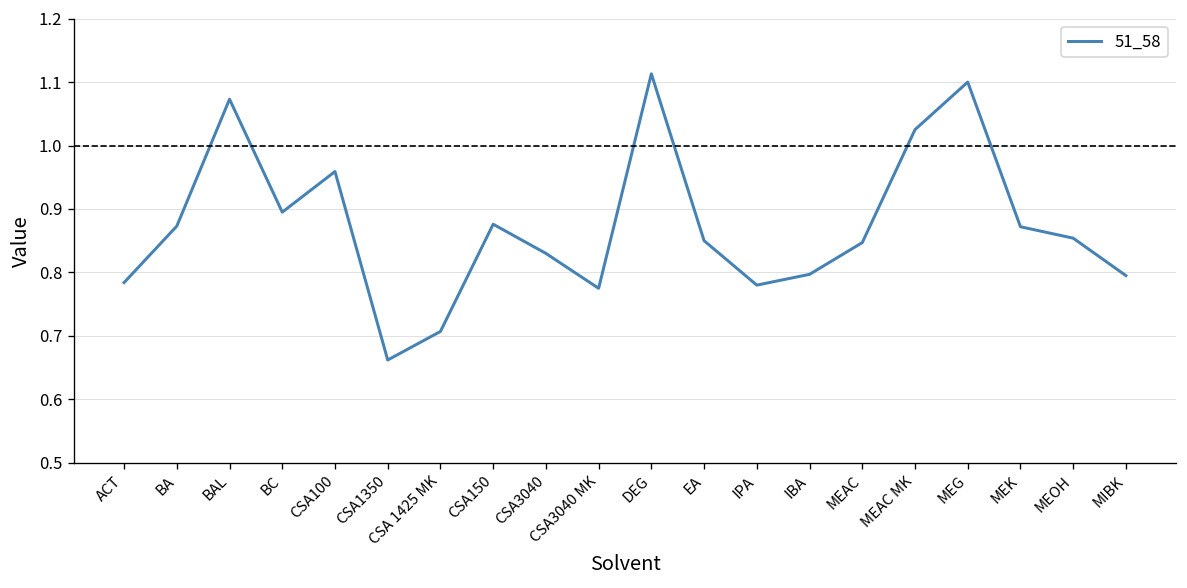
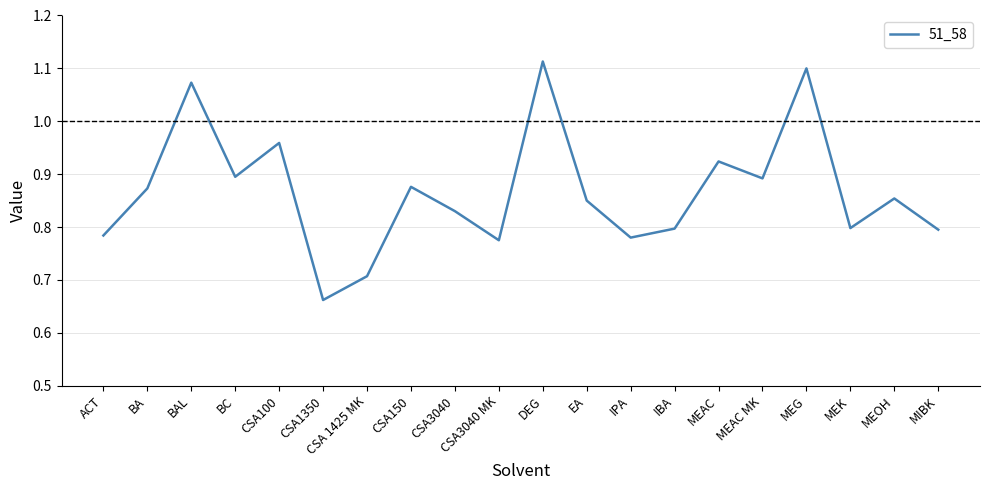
MEAC: 0.85 -> 0.92
MEAC MK: 1.03 -> 0.89
MEK: 0.87 -> 0.80
